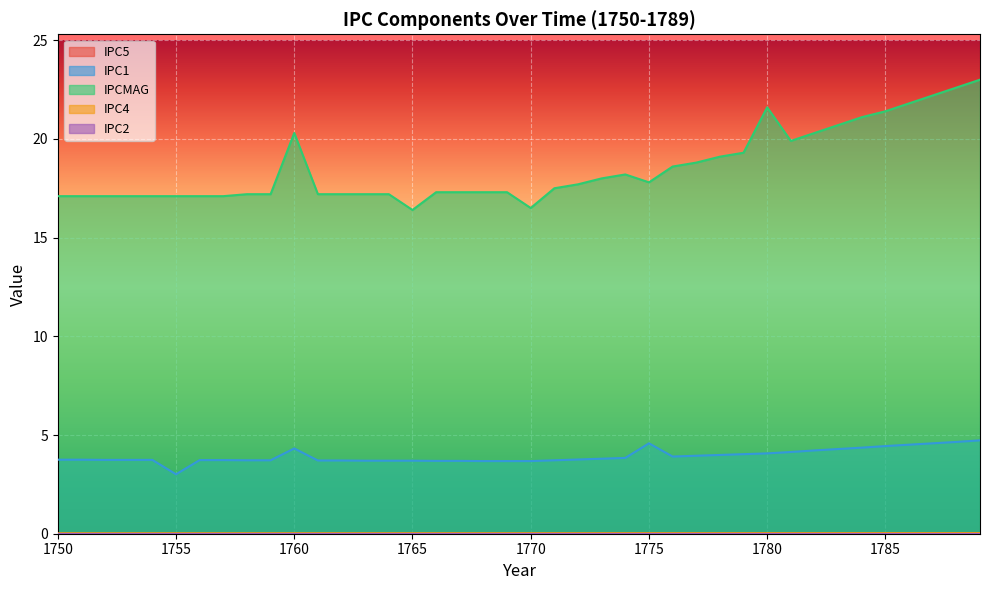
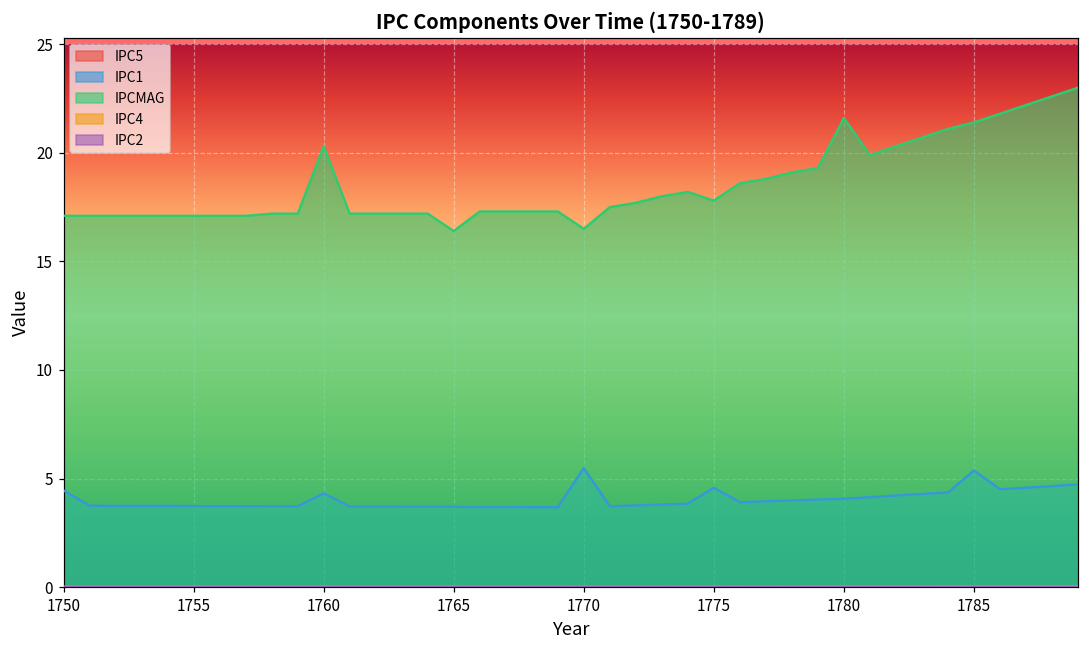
IPC1, 1750: 3.8 -> 4.5
IPC1, 1755: 3.0 -> 3.7
IPC1, 1770: 3.7 -> 5.5
IPC1, 1785: 4.4 -> 5.4
